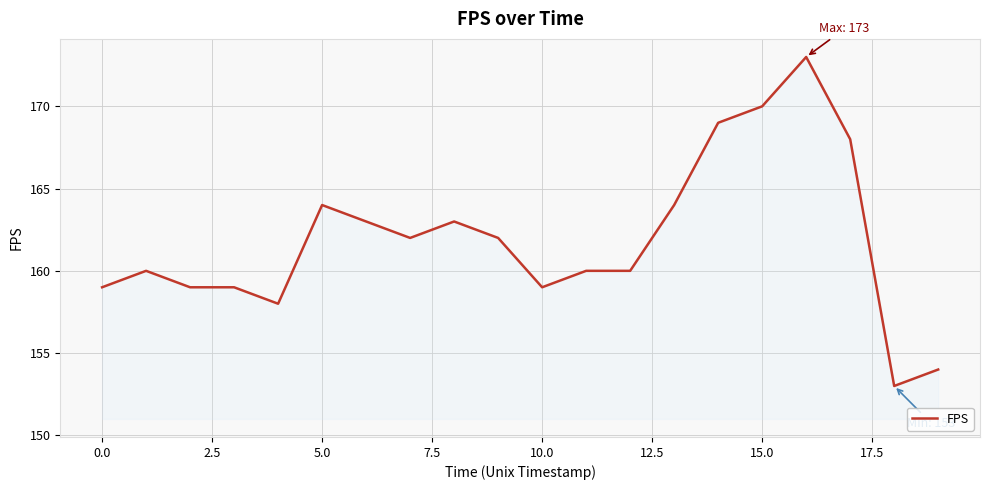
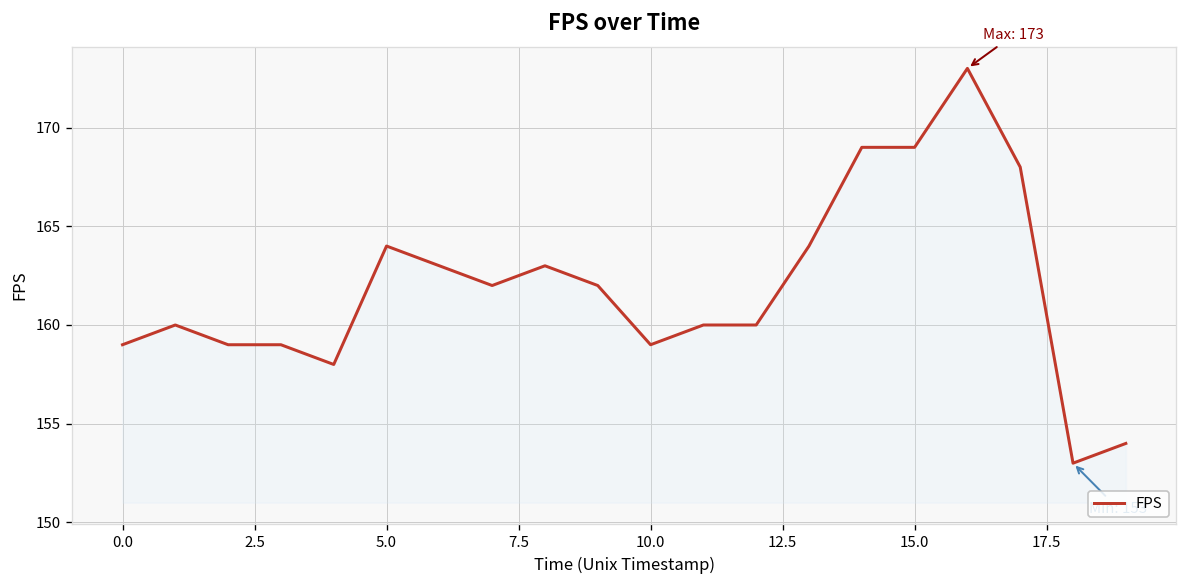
15.0: 170 -> 169
